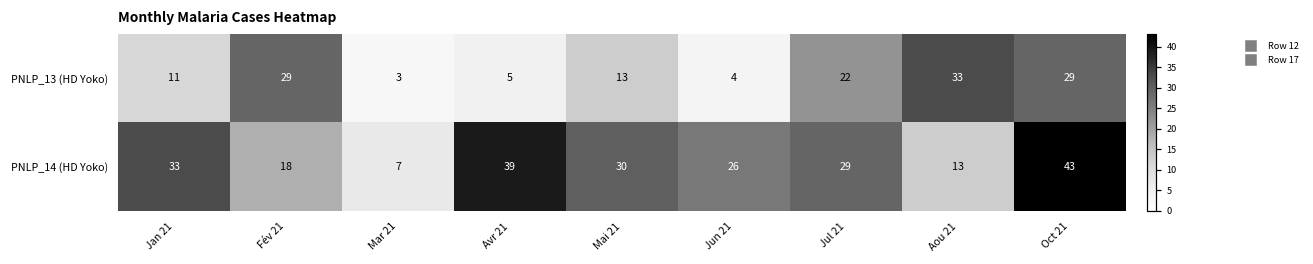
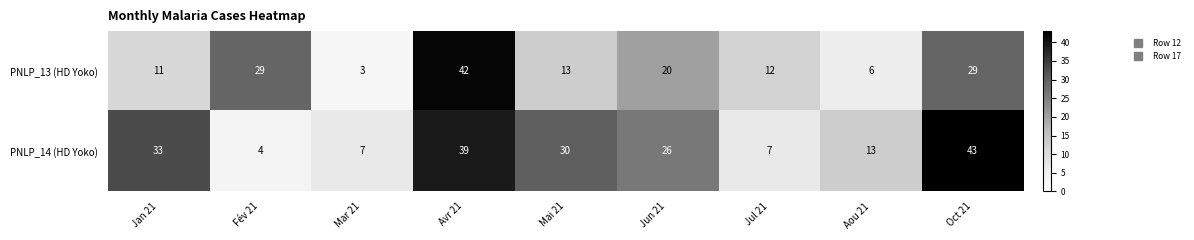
PNLP_13 (HD Yoko), Avr 21: 5 -> 42
PNLP_13 (HD Yoko), Jun 21: 4 -> 20
PNLP_13 (HD Yoko), Jul 21: 22 -> 12
PNLP_13 (HD Yoko), Aou 21: 33 -> 6
PNLP_14 (HD Yoko), Fév 21: 18 -> 4
PNLP_14 (HD Yoko), Jul 21: 29 -> 7
